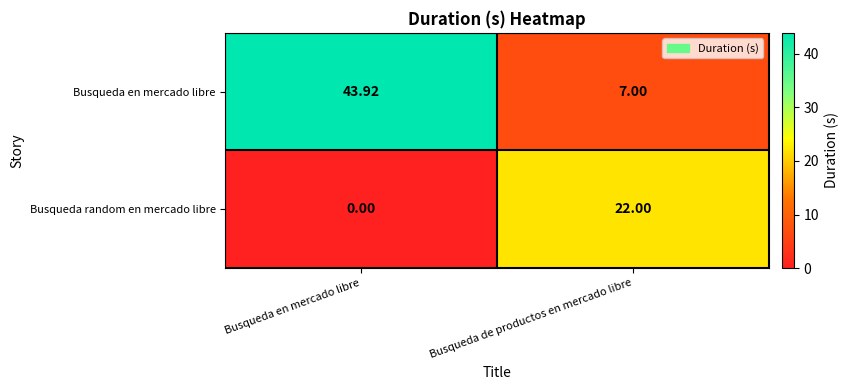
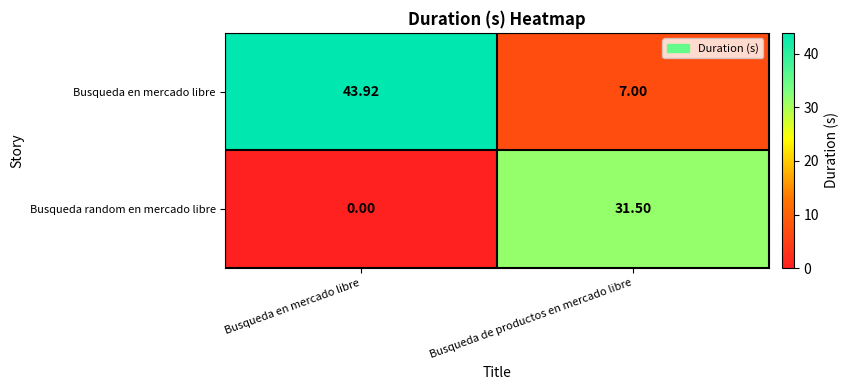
Busqueda random en mercado libre, Busqueda de productos en mercado libre: 22.00 -> 31.50
